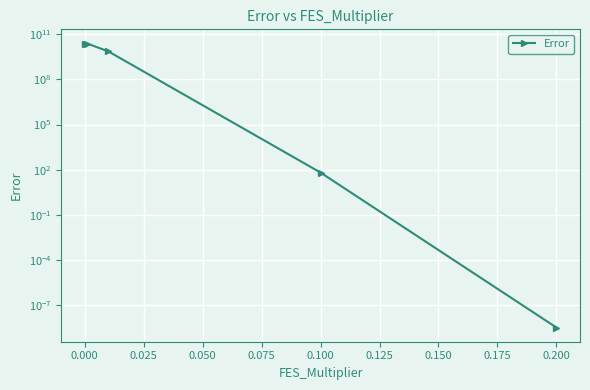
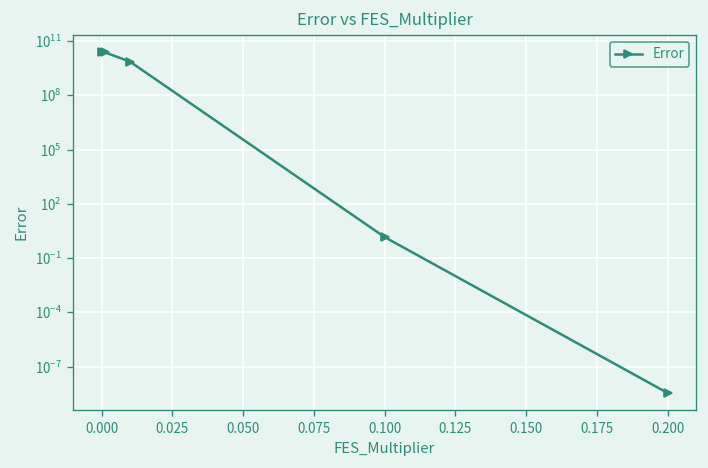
0.100: 70 -> 1
